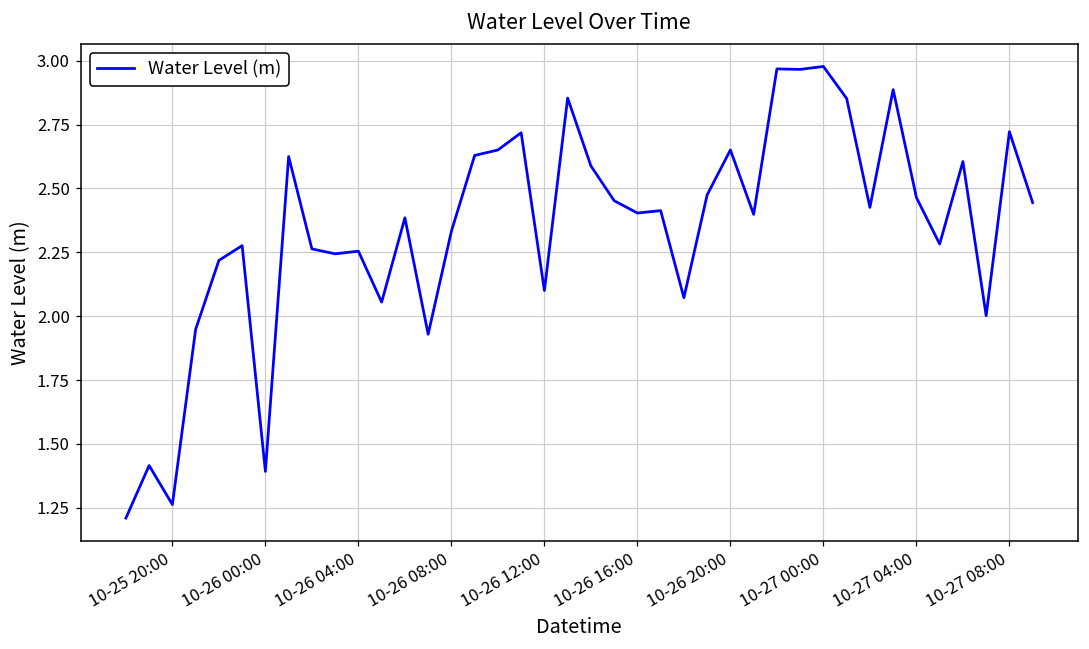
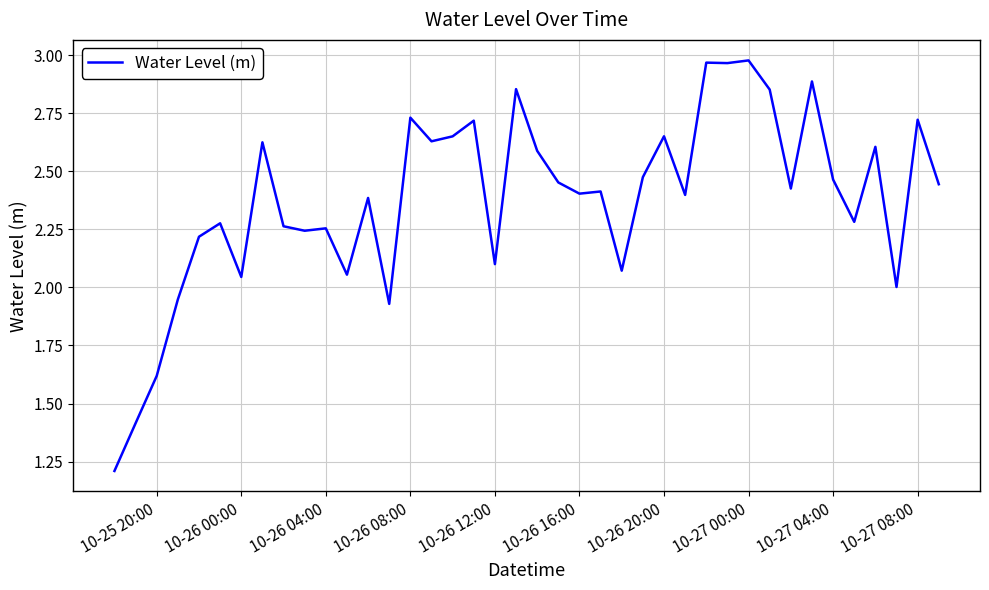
10-25 20:00: 1.26 -> 1.62
10-26 00:00: 1.39 -> 2.05
10-26 08:00: 2.33 -> 2.73
